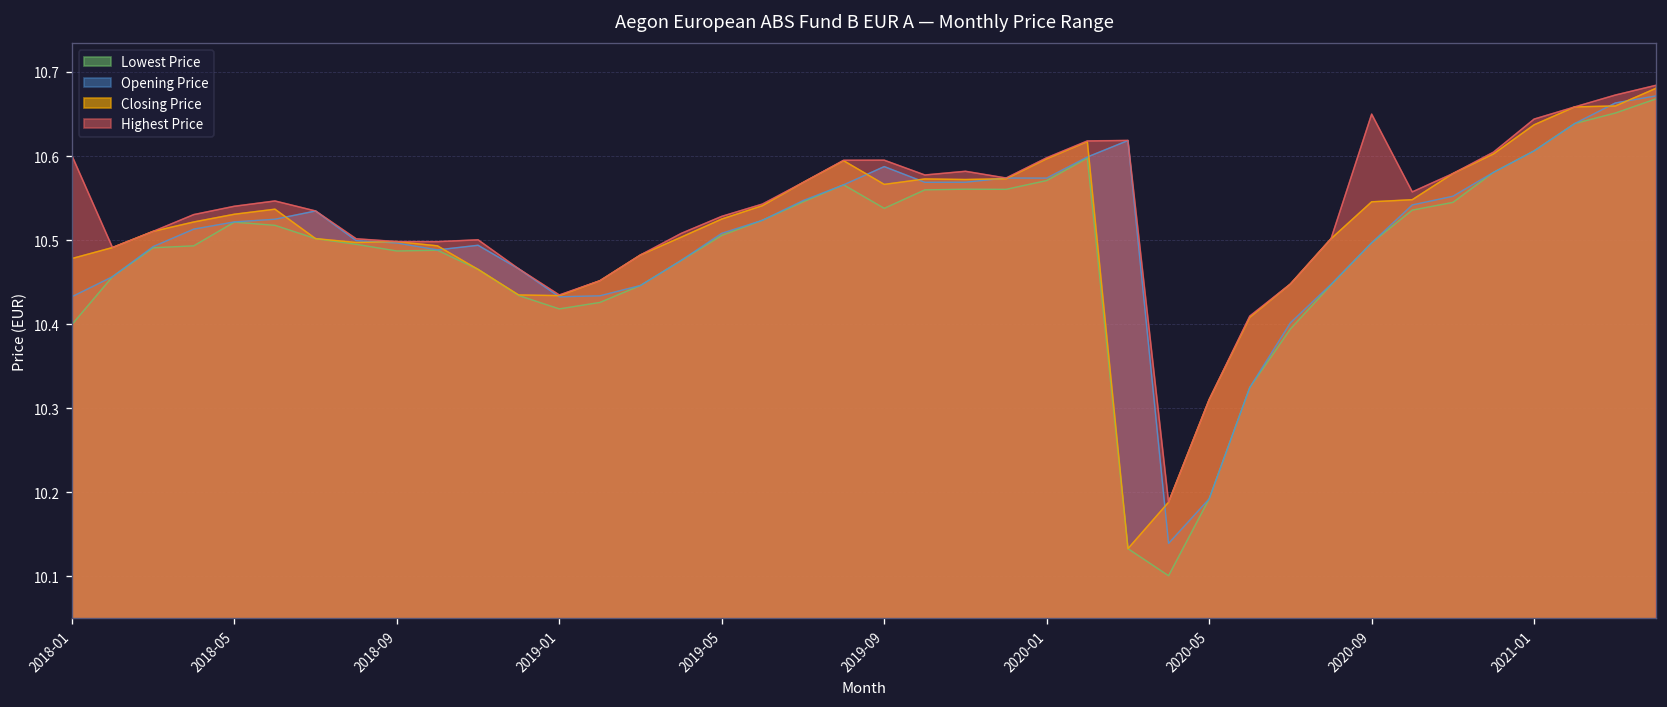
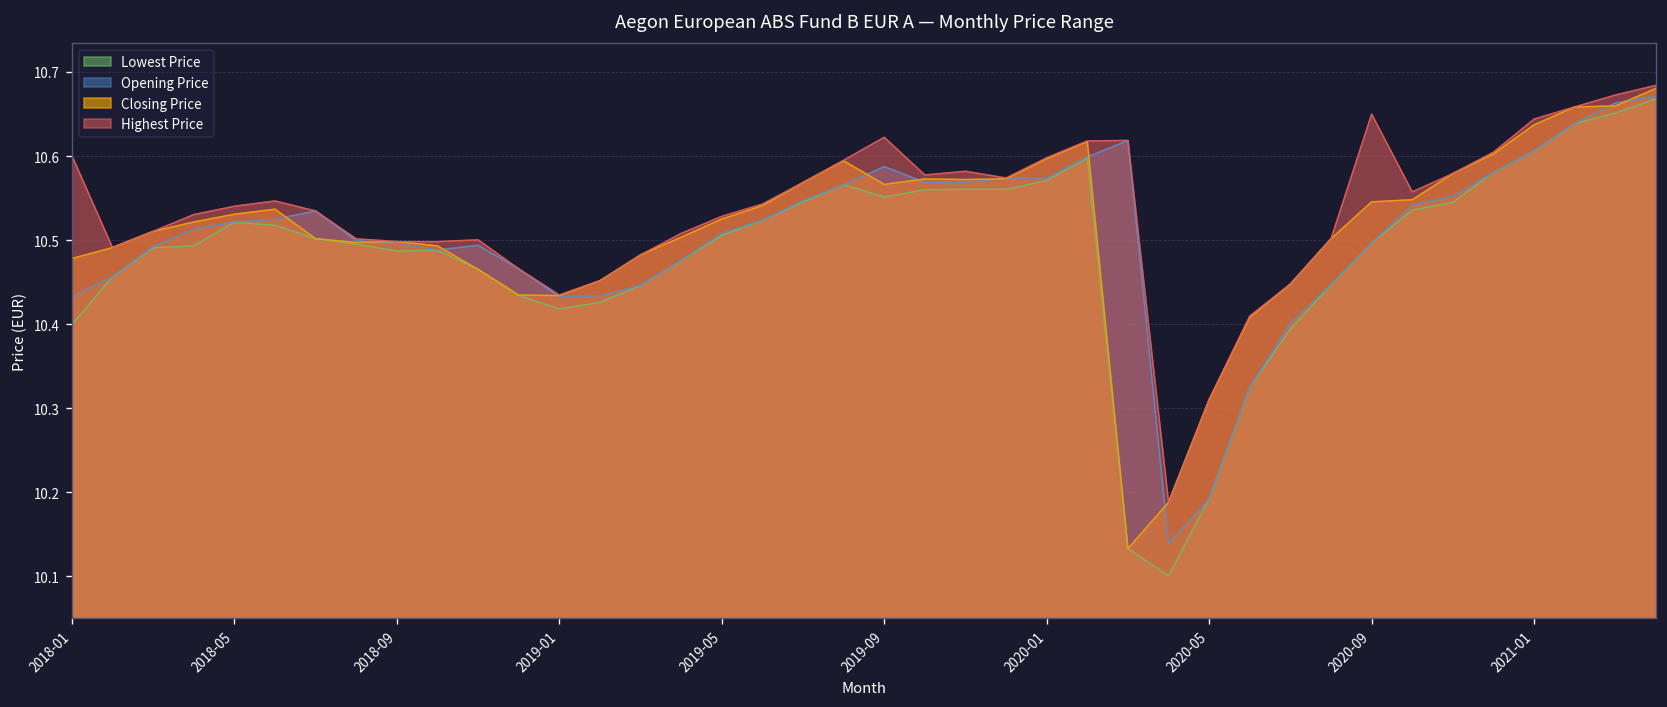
Lowest Price, 2019-09: 10.54 -> 10.55
Highest Price, 2019-09: 10.60 -> 10.62
